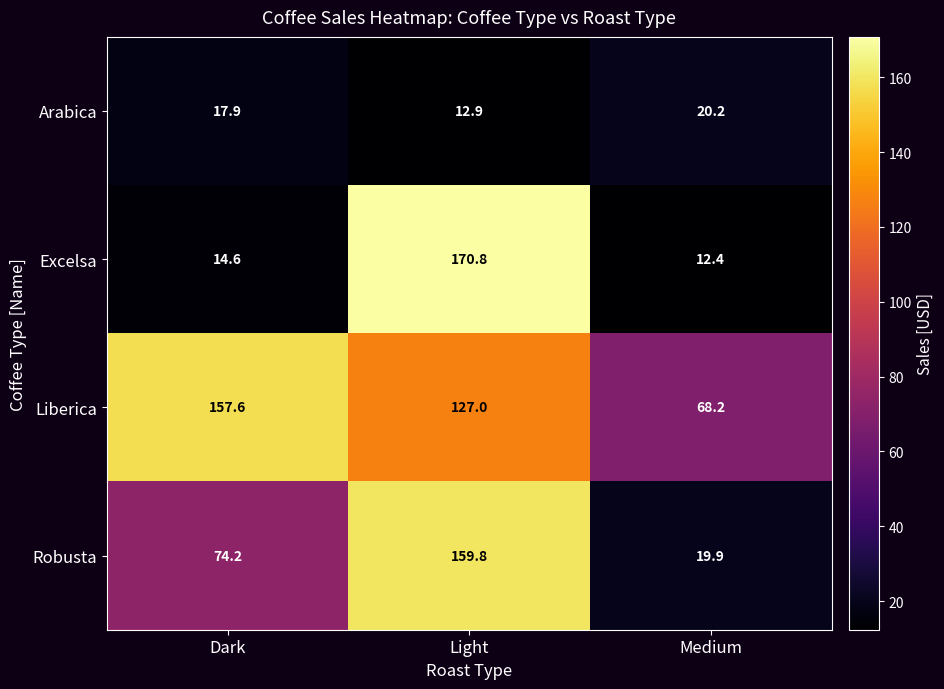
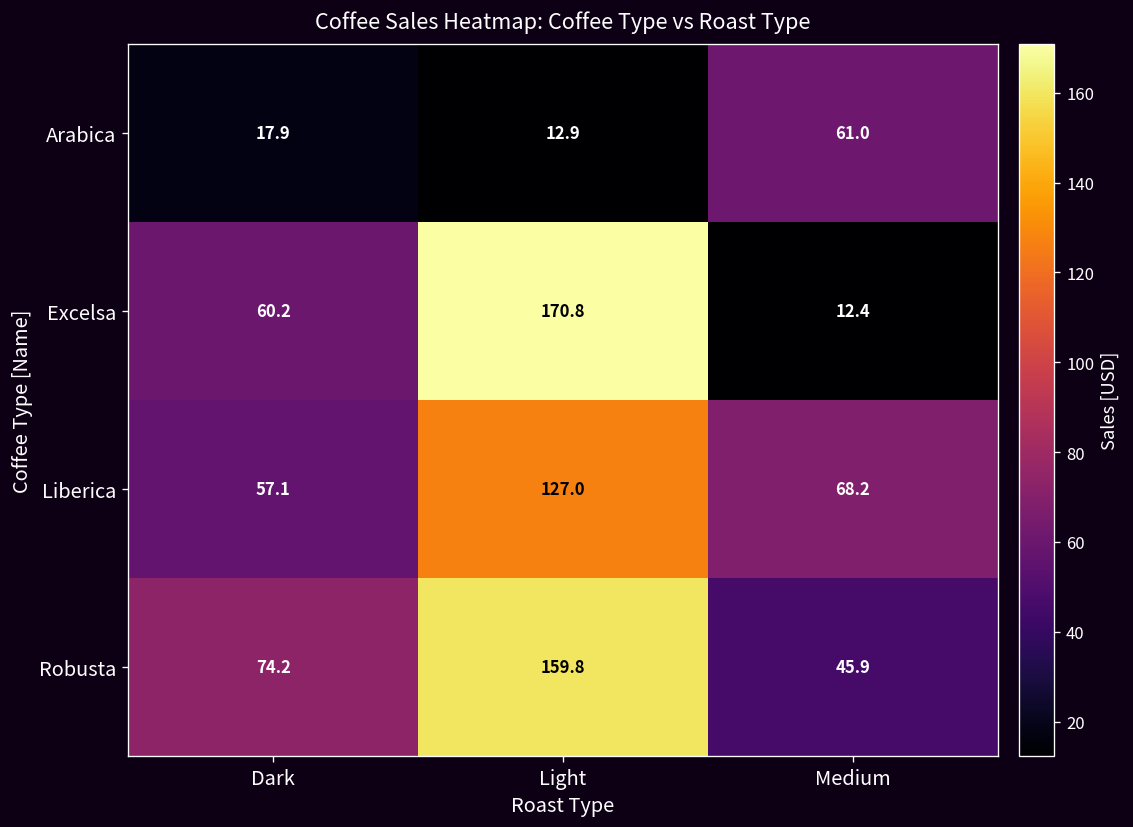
Arabica, Medium: 20.2 -> 61.0
Excelsa, Dark: 14.6 -> 60.2
Liberica, Dark: 157.6 -> 57.1
Robusta, Medium: 19.9 -> 45.9
